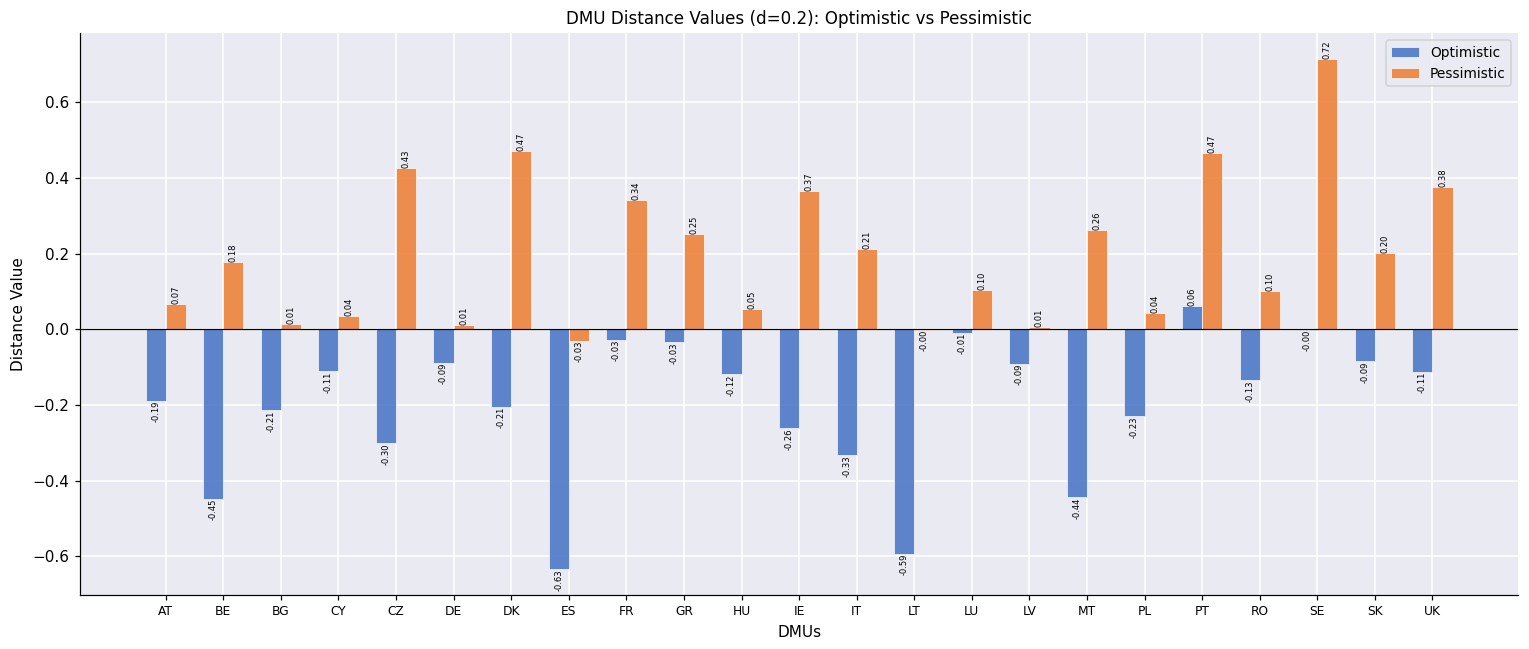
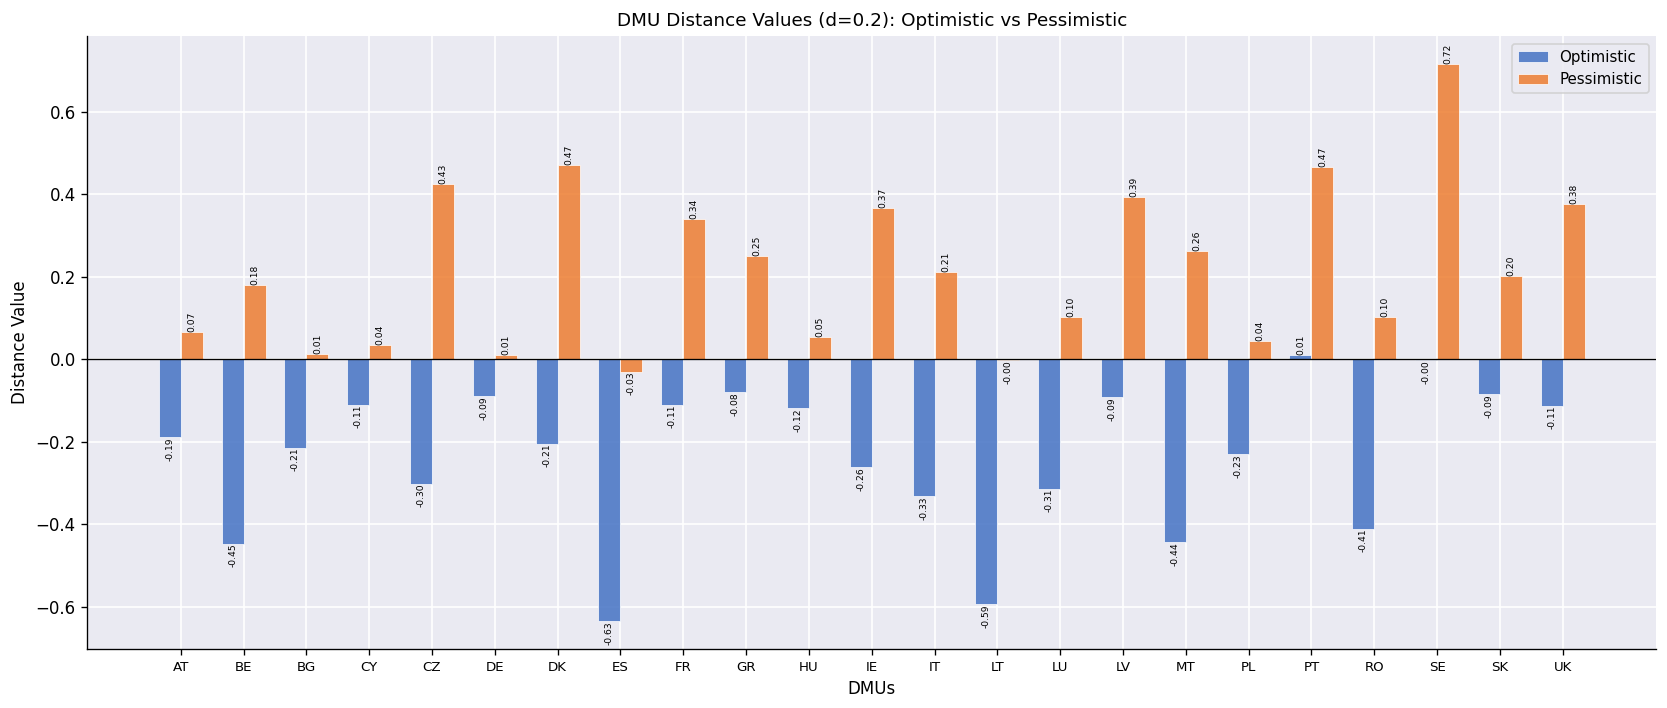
Optimistic, FR: -0.03 -> -0.11
Optimistic, GR: -0.03 -> -0.08
Optimistic, LU: -0.01 -> -0.31
Pessimistic, LV: 0.01 -> 0.39
Optimistic, PT: 0.06 -> 0.01
Optimistic, RO: -0.13 -> -0.41
